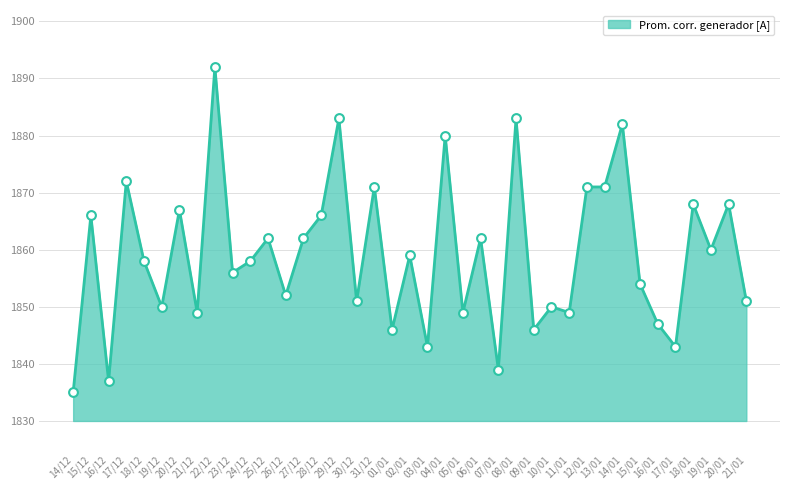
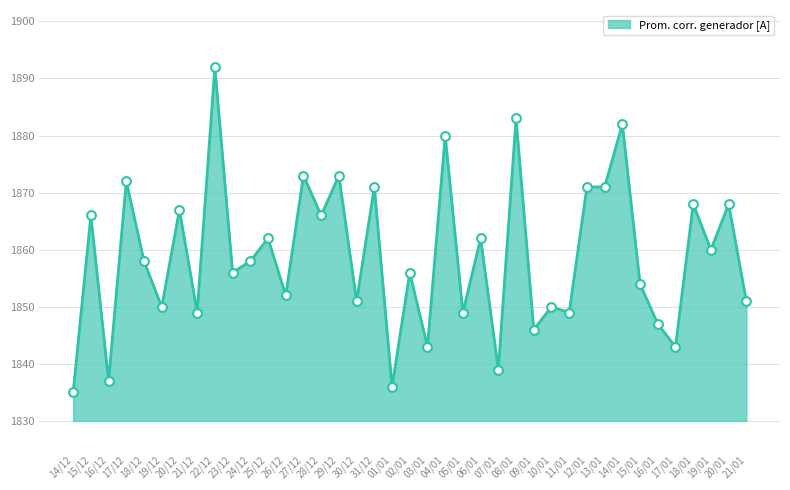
27/12: 1862 -> 1873
29/12: 1883 -> 1873
01/01: 1846 -> 1836
02/01: 1859 -> 1856
